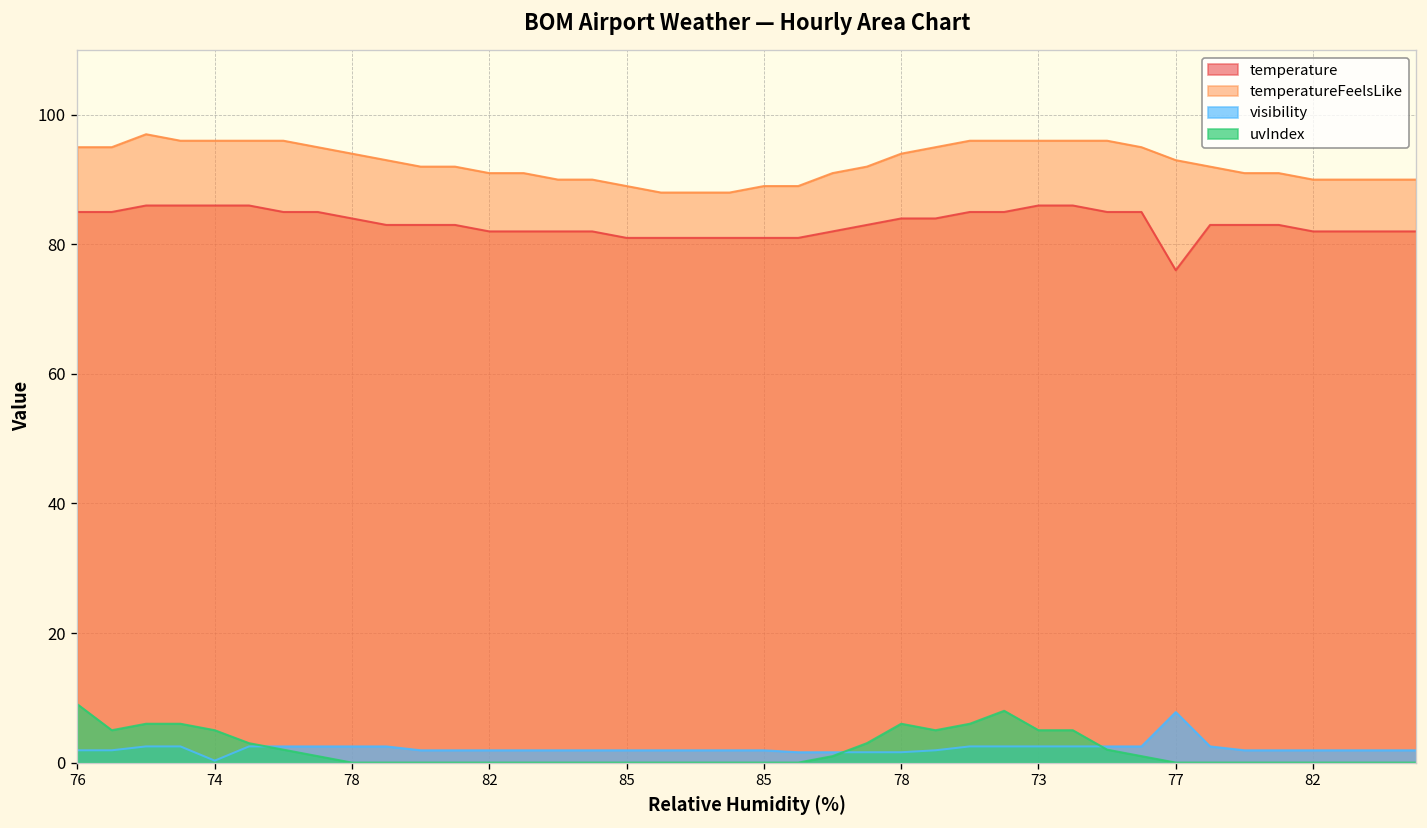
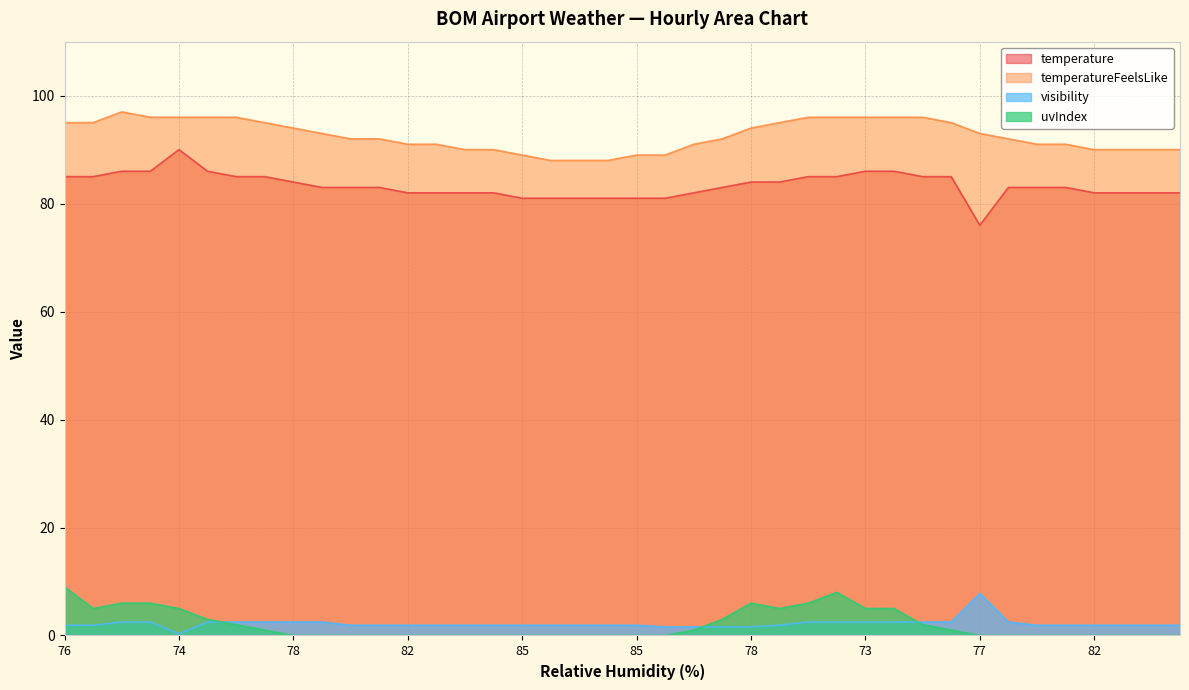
temperature, 74: 86 -> 90
